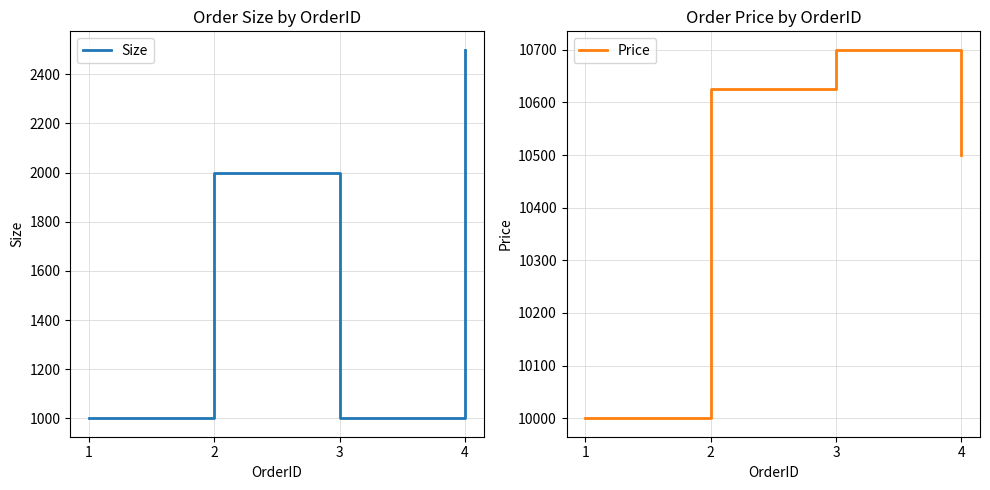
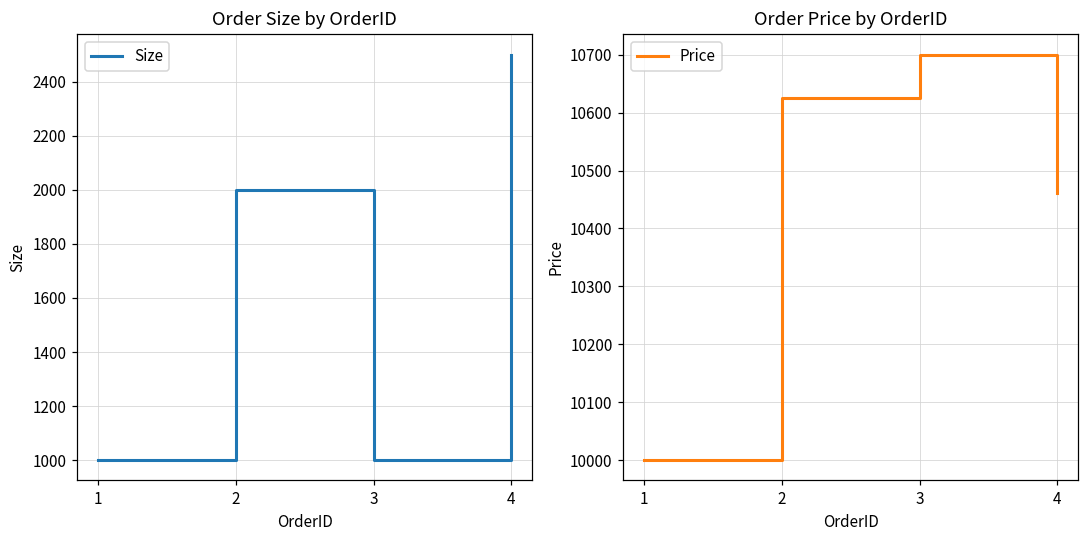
Order Price by OrderID, 4: 10500 -> 10460
